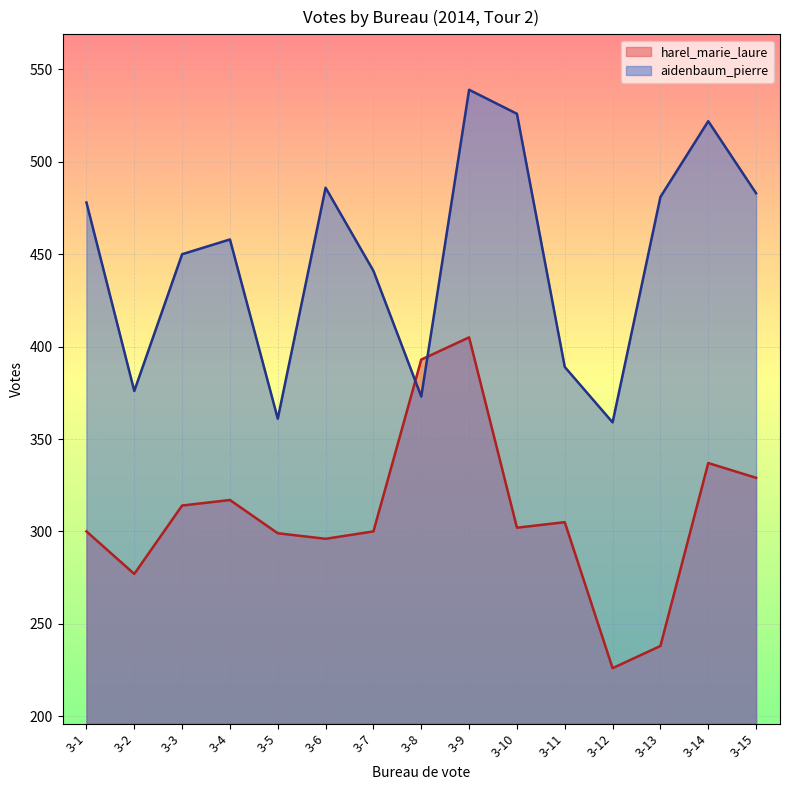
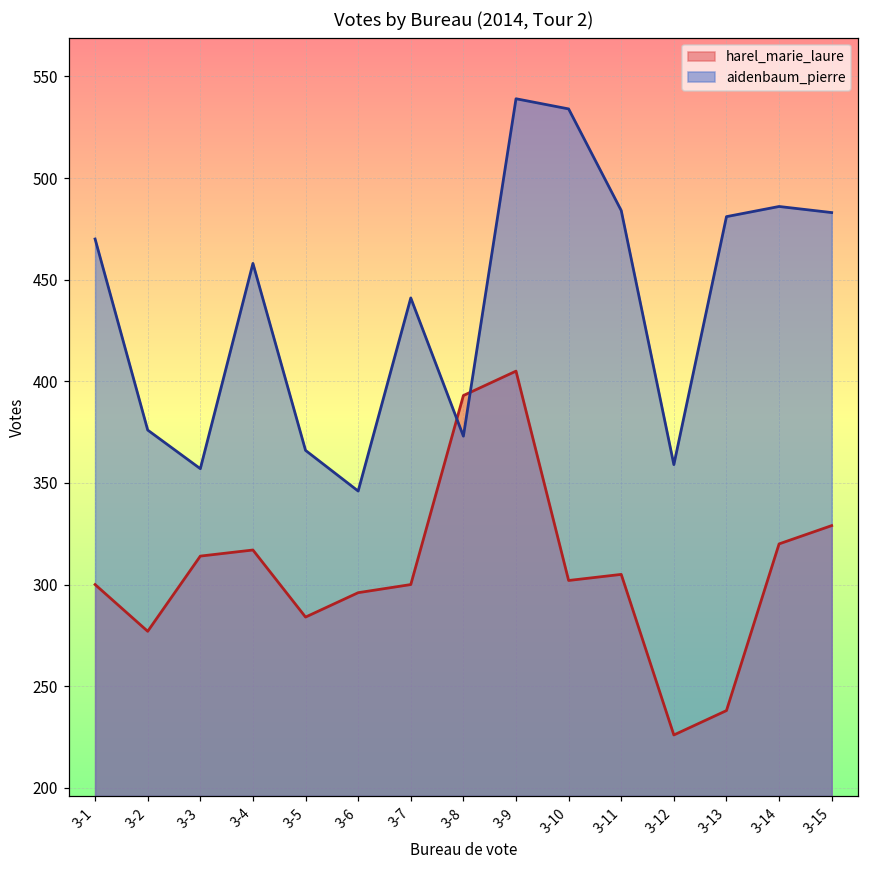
aidenbaum_pierre, 3-1: 478 -> 470
aidenbaum_pierre, 3-3: 450 -> 357
harel_marie_laure, 3-5: 299 -> 284
aidenbaum_pierre, 3-5: 361 -> 366
aidenbaum_pierre, 3-6: 486 -> 346
aidenbaum_pierre, 3-10: 526 -> 534
aidenbaum_pierre, 3-11: 389 -> 484
harel_marie_laure, 3-14: 337 -> 320
aidenbaum_pierre, 3-14: 522 -> 486
